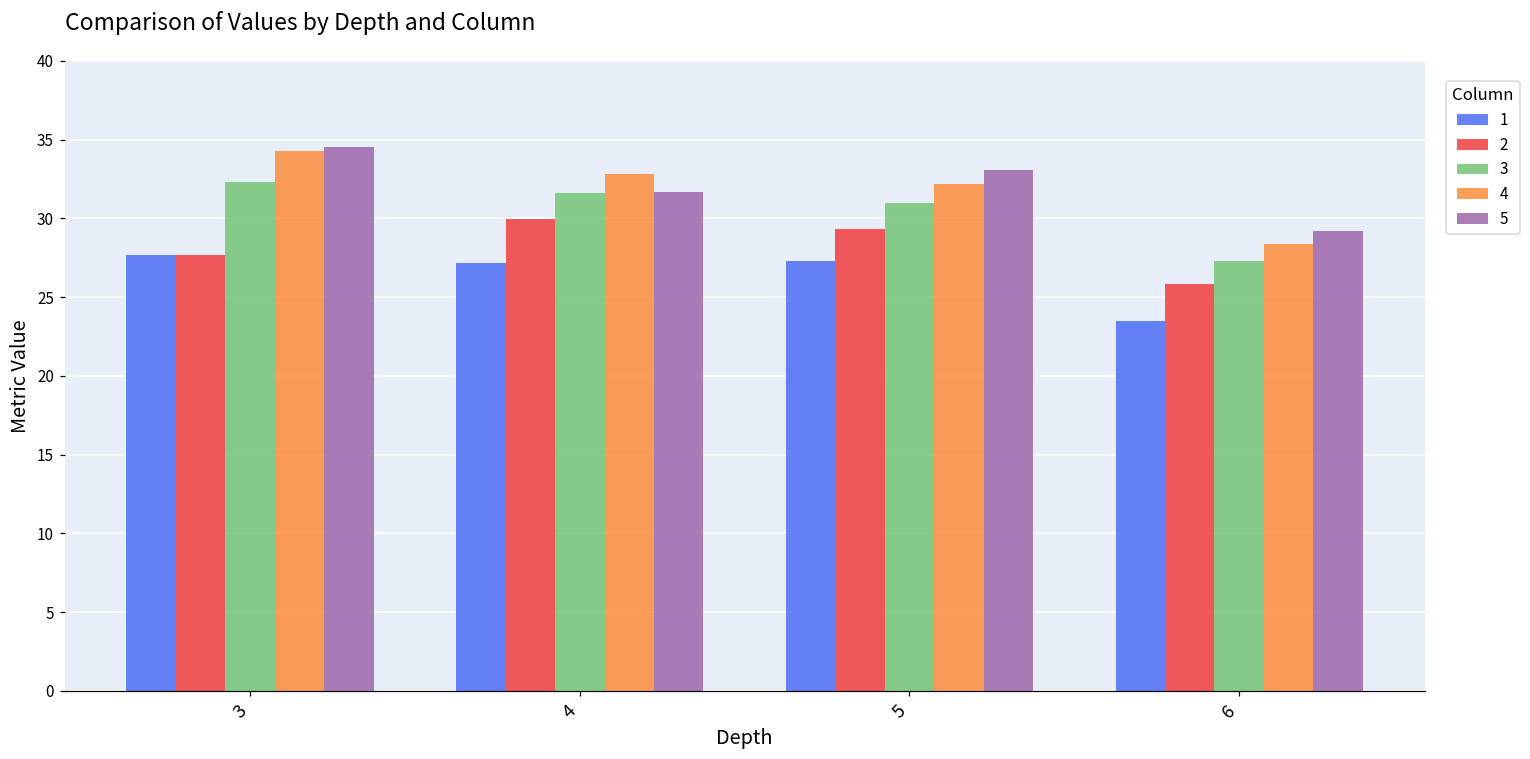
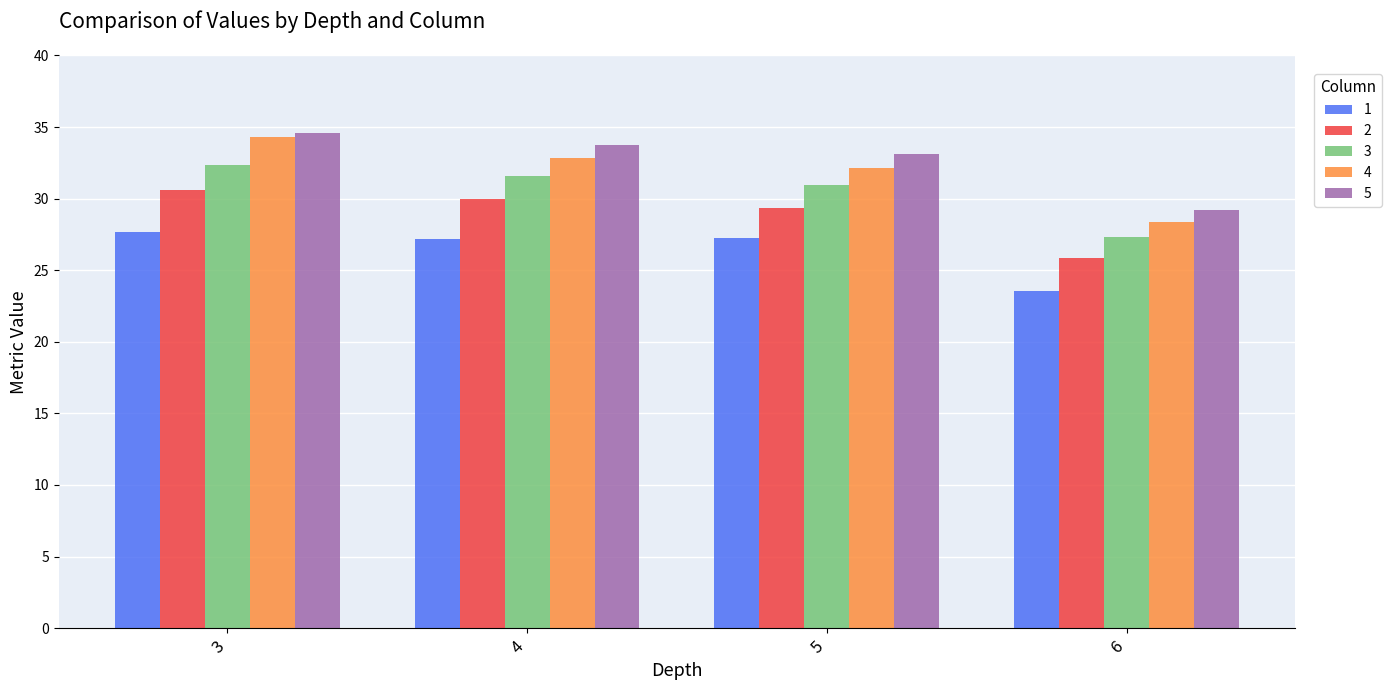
2, 3: 27.7 -> 30.6
5, 4: 31.7 -> 33.8
